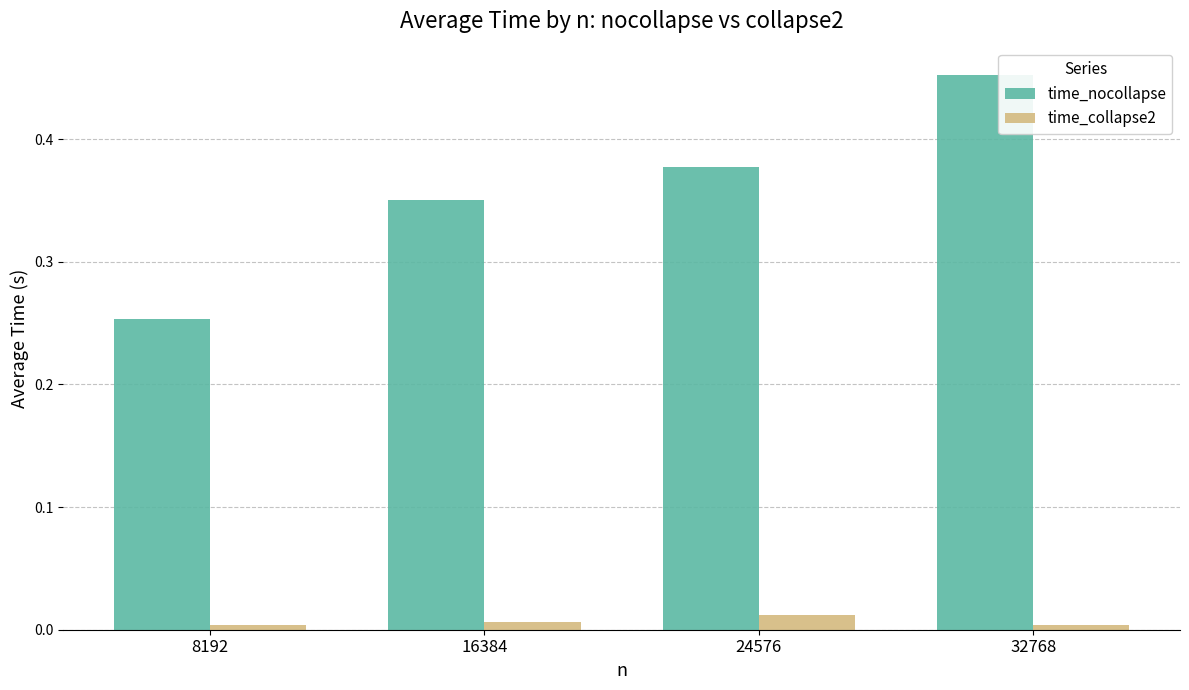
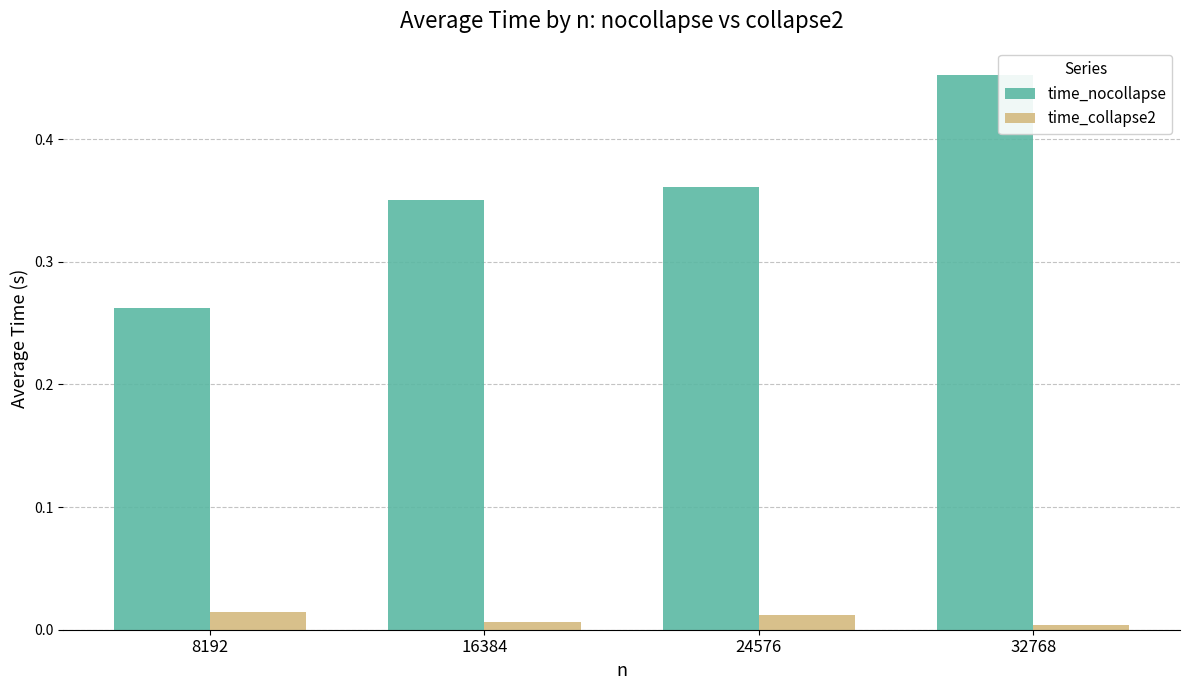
time_nocollapse, 8192: 0.253 -> 0.262
time_collapse2, 8192: 0.004 -> 0.015
time_nocollapse, 24576: 0.378 -> 0.361
